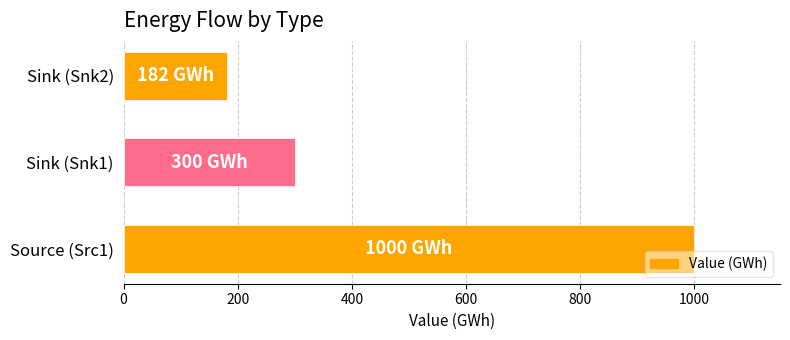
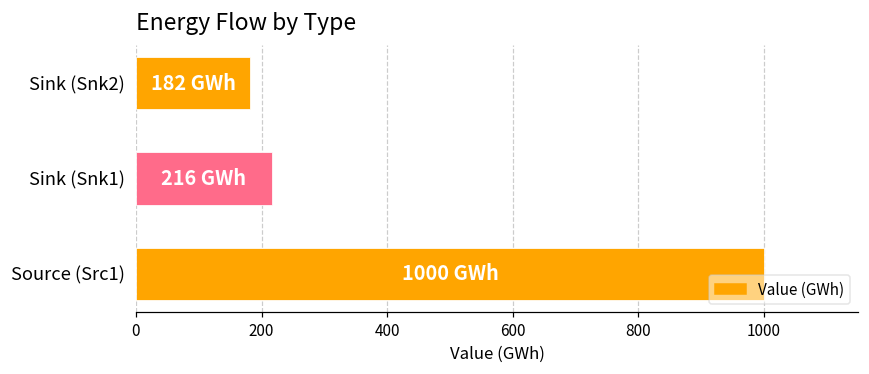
Sink (Snk1): 300 -> 216
